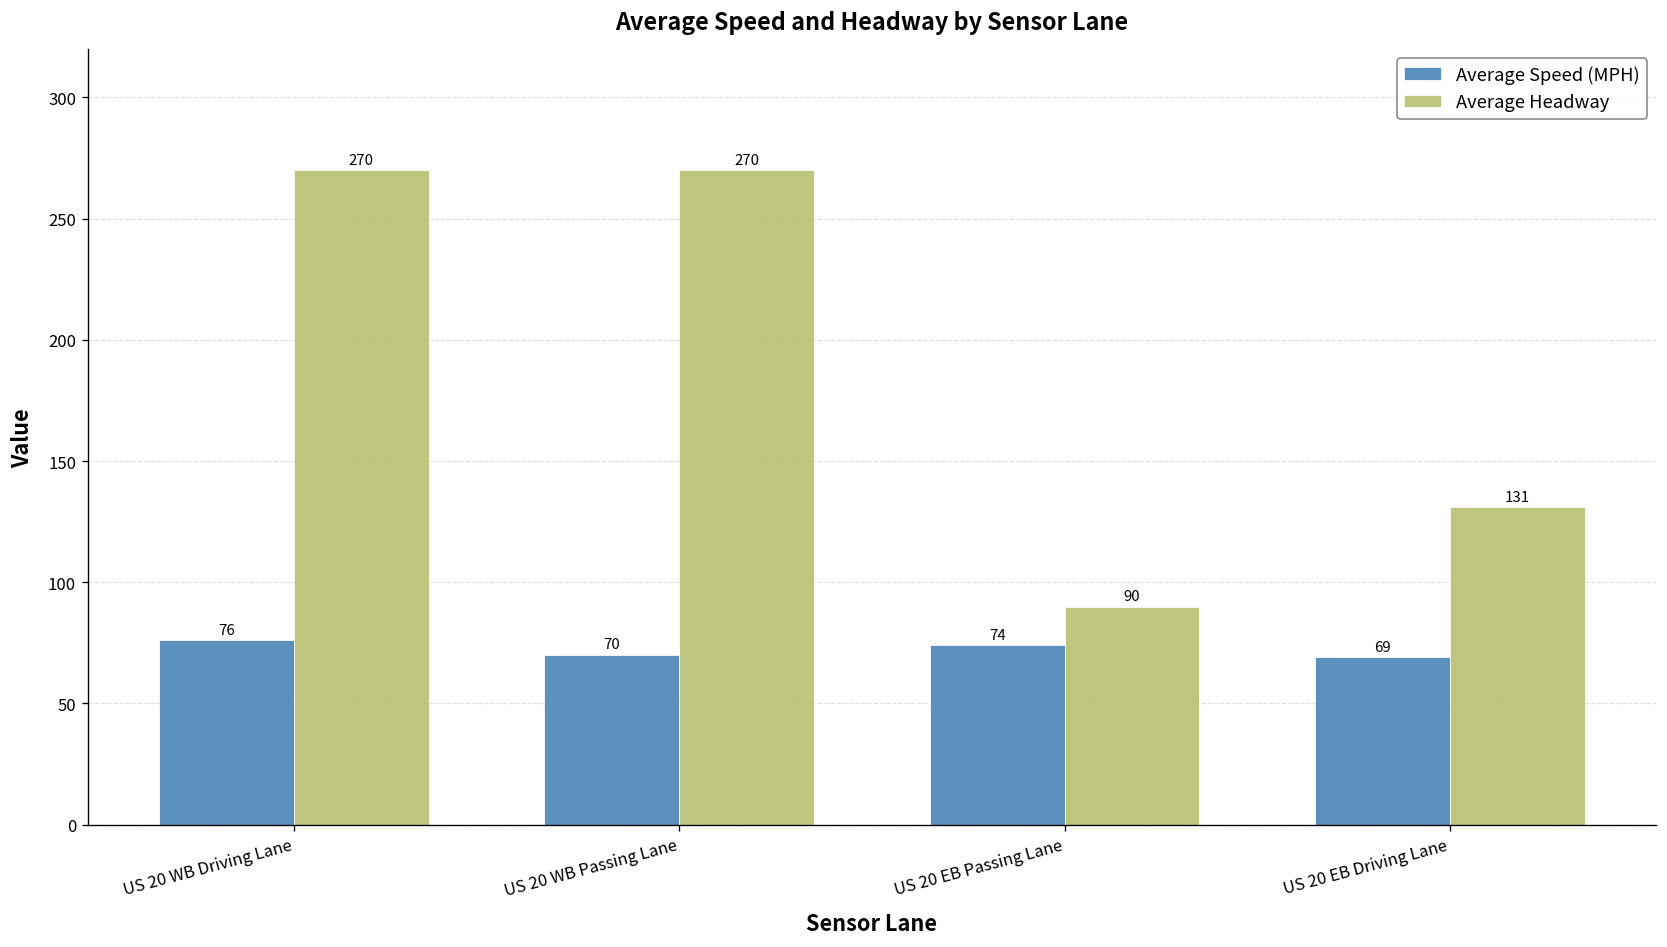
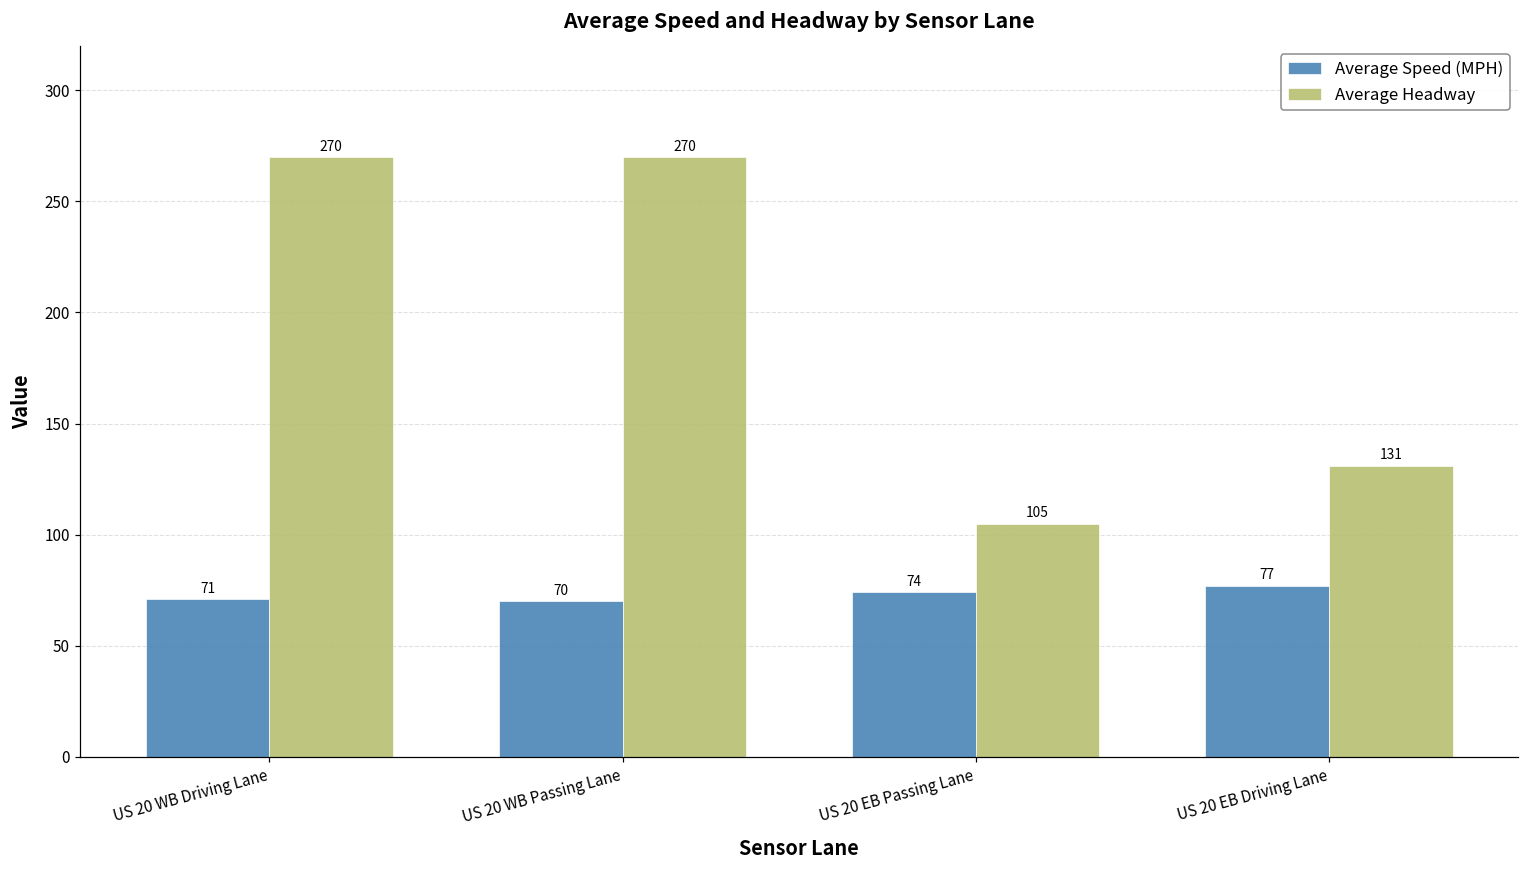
Average Speed (MPH), US 20 WB Driving Lane: 76 -> 71
Average Headway, US 20 EB Passing Lane: 90 -> 105
Average Speed (MPH), US 20 EB Driving Lane: 69 -> 77
